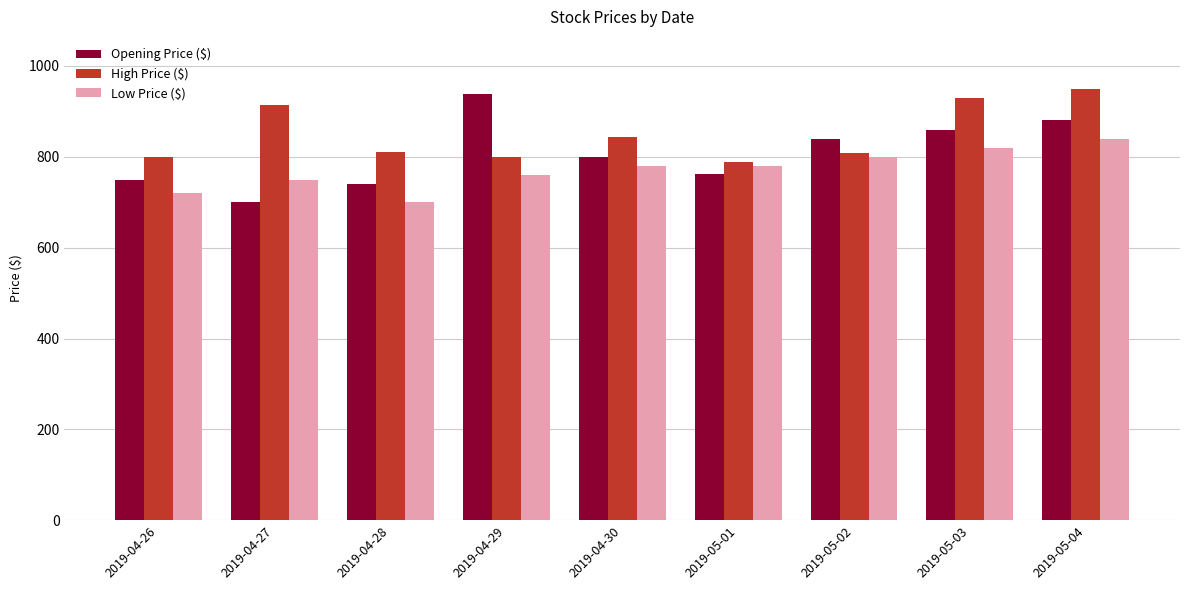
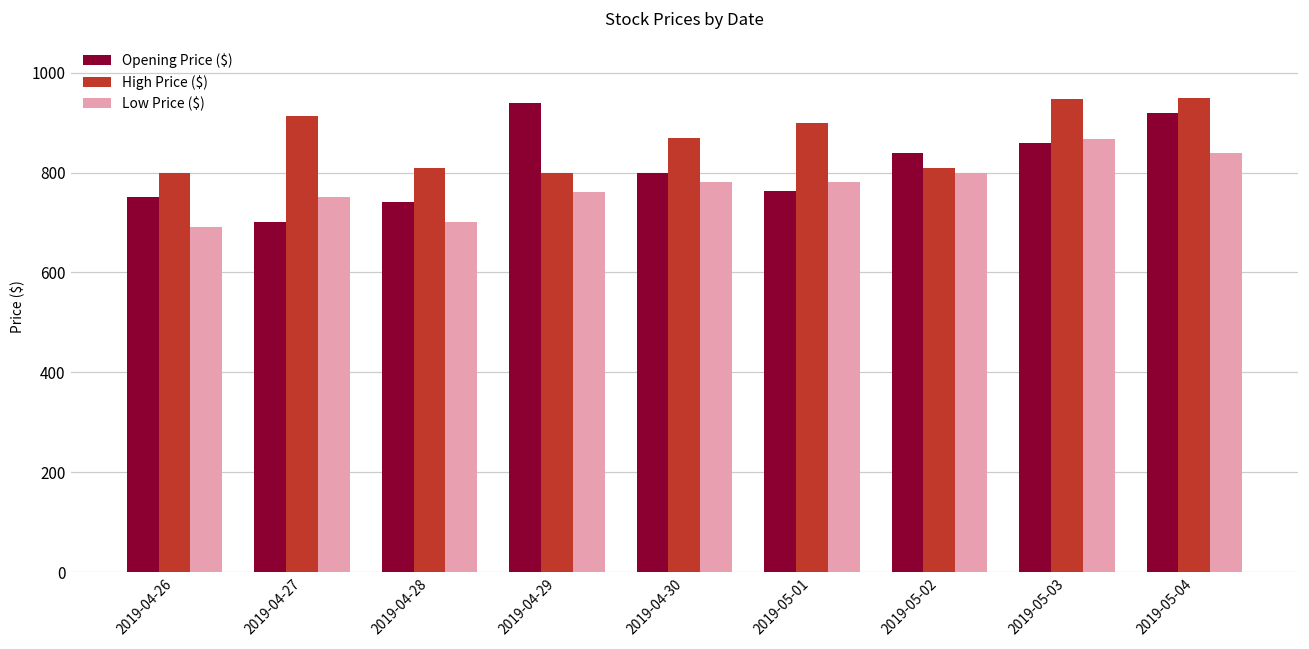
Low Price ($), 2019-04-26: 720 -> 690
High Price ($), 2019-04-30: 840 -> 870
High Price ($), 2019-05-01: 790 -> 900
High Price ($), 2019-05-03: 930 -> 950
Low Price ($), 2019-05-03: 820 -> 870
Opening Price ($), 2019-05-04: 880 -> 920
